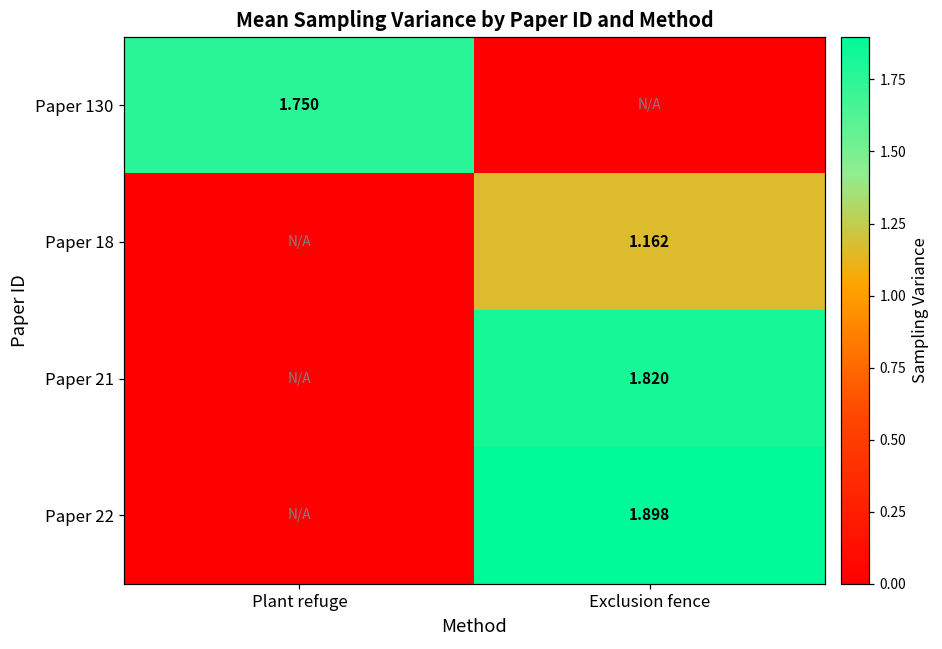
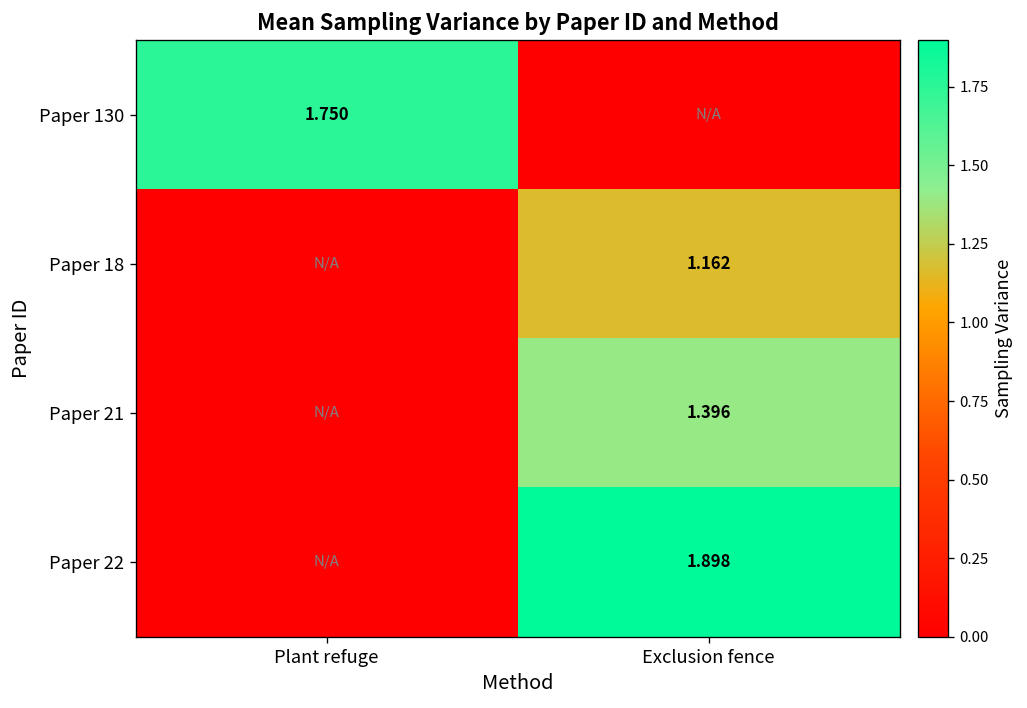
Paper 21, Exclusion fence: 1.820 -> 1.396
